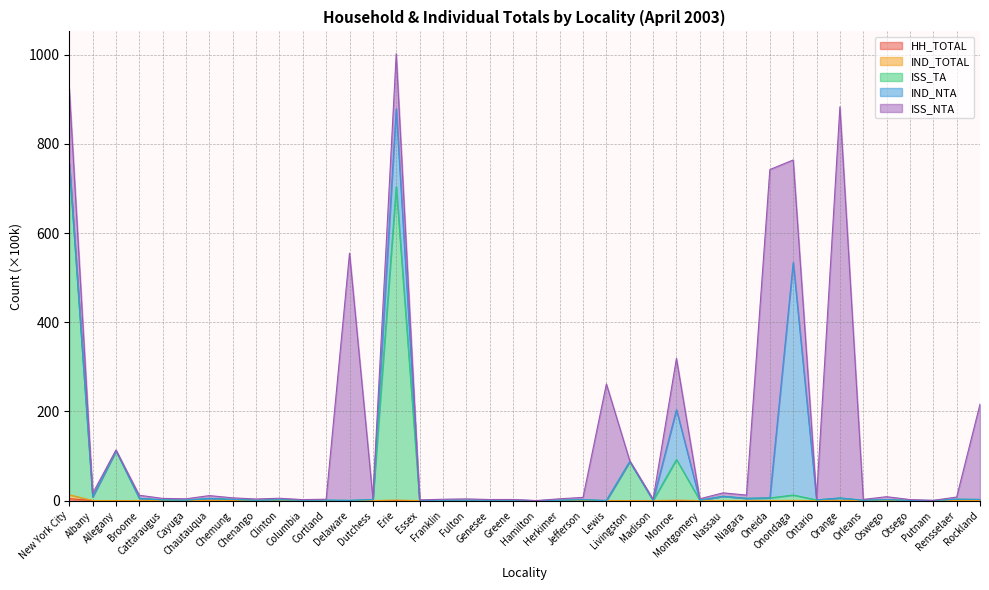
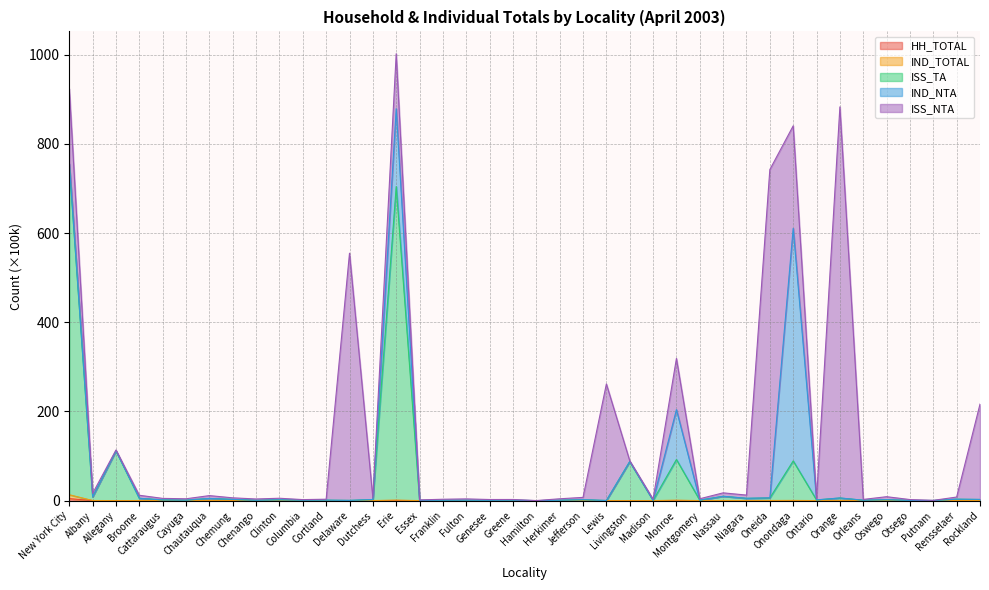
ISS_TA, Onondaga: 10 -> 90
